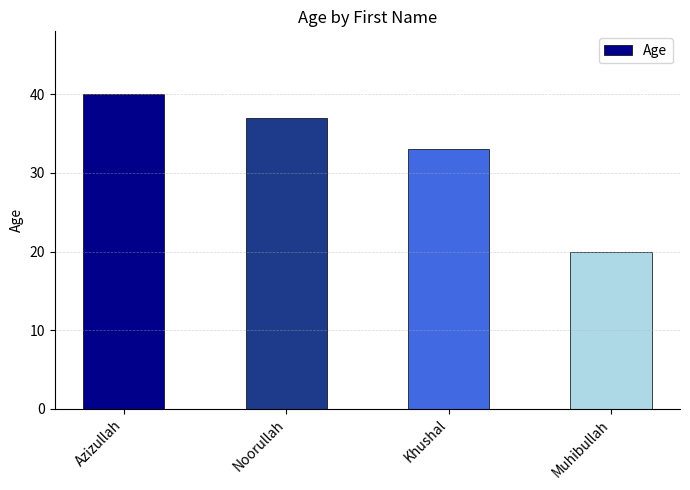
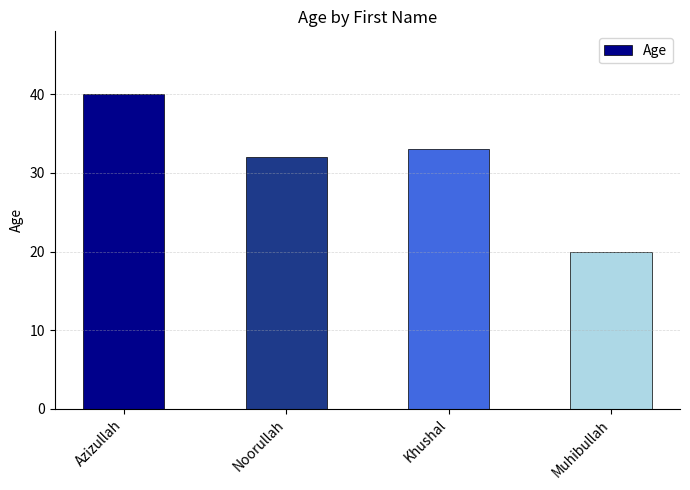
Noorullah: 37 -> 32
